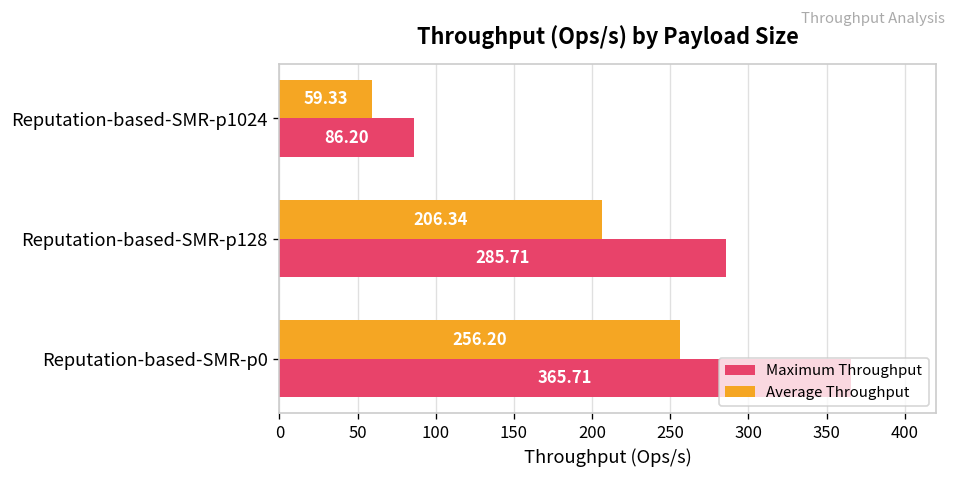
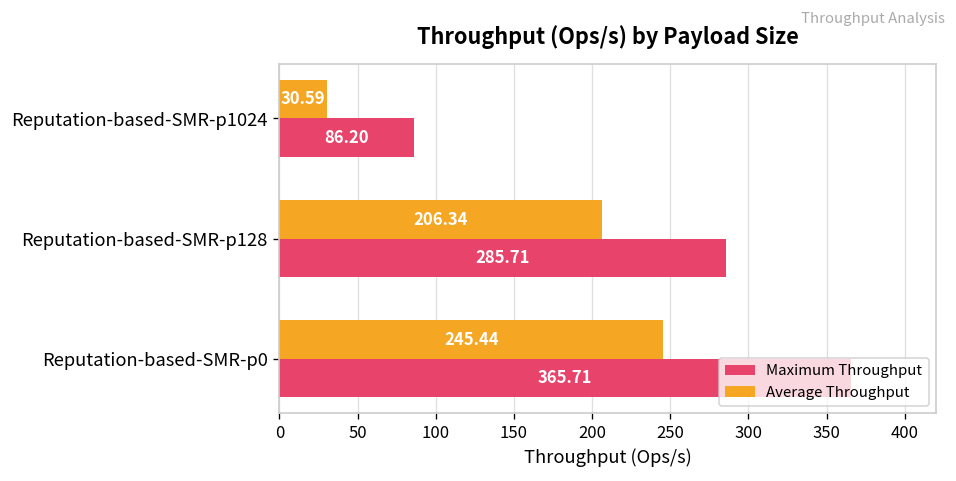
Average Throughput, Reputation-based-SMR-p1024: 59.33 -> 30.59
Average Throughput, Reputation-based-SMR-p0: 256.20 -> 245.44
